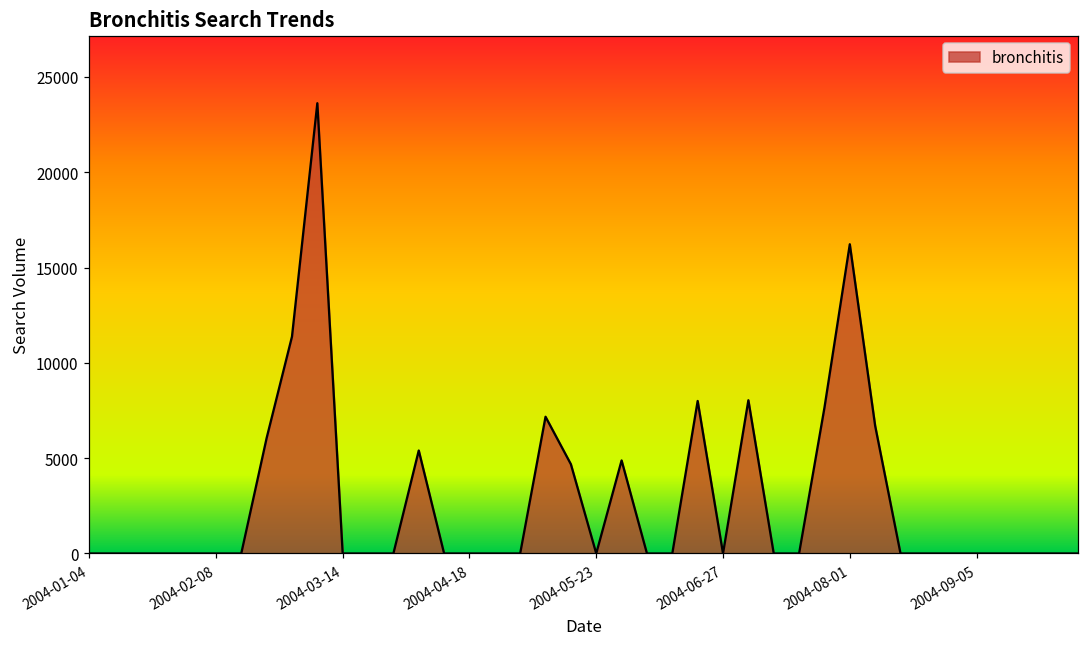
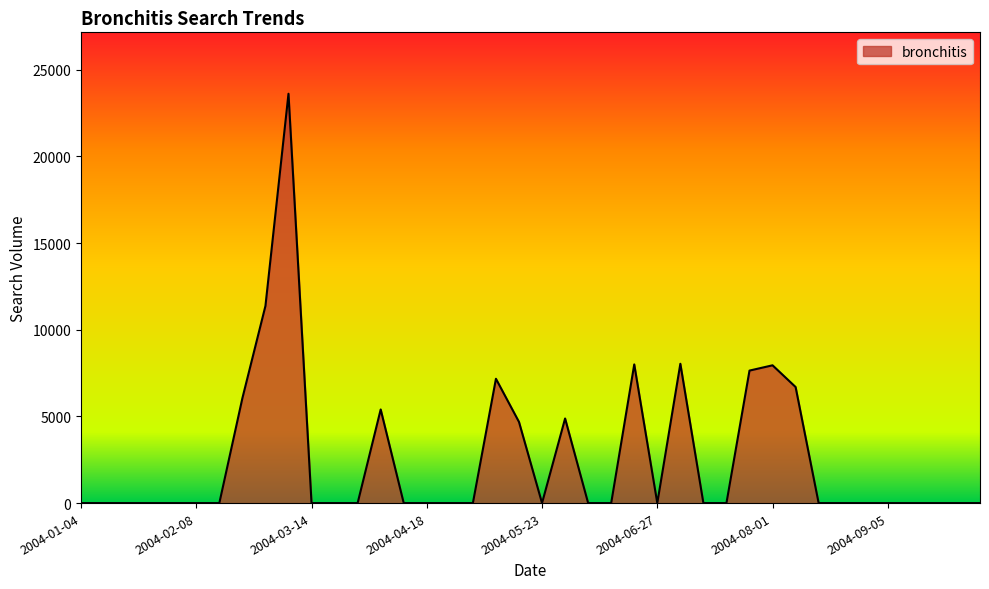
2004-08-01: 16200 -> 7900
